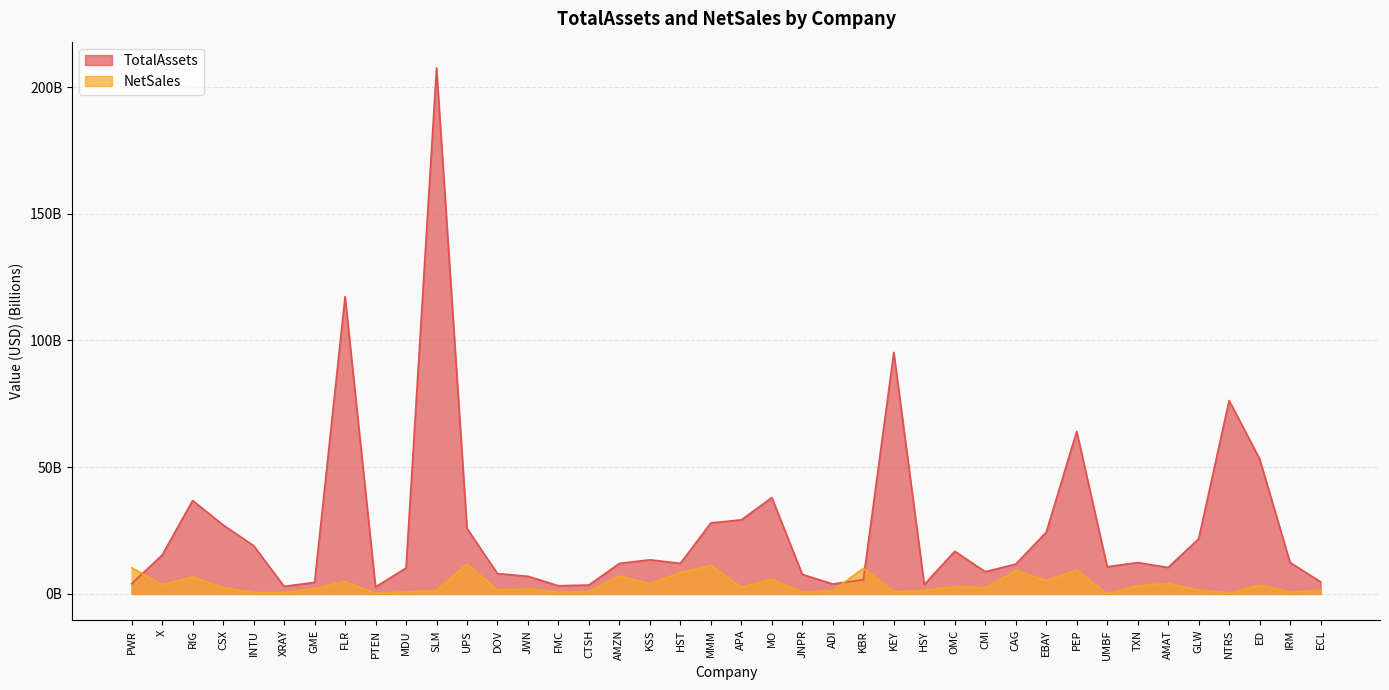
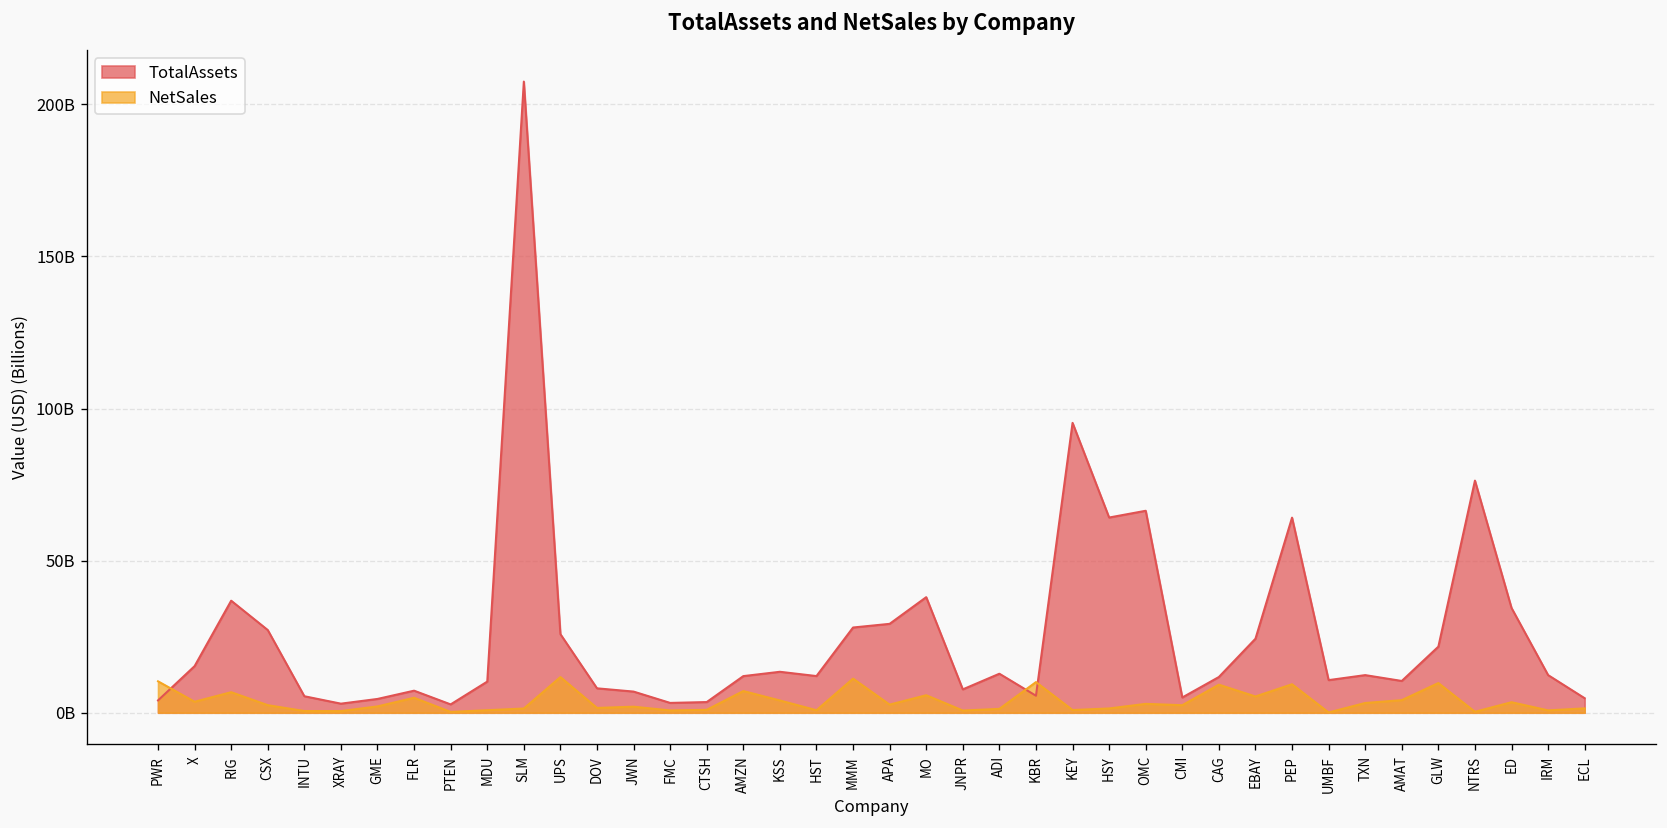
TotalAssets, INTU: 19000000000 -> 5000000000
TotalAssets, FLR: 117000000000 -> 7000000000
NetSales, HST: 8000000000 -> 1000000000
TotalAssets, ADI: 4000000000 -> 13000000000
TotalAssets, HSY: 4000000000 -> 64000000000
TotalAssets, OMC: 17000000000 -> 66000000000
TotalAssets, CMI: 9000000000 -> 5000000000
NetSales, GLW: 2000000000 -> 10000000000
TotalAssets, ED: 53000000000 -> 34000000000
